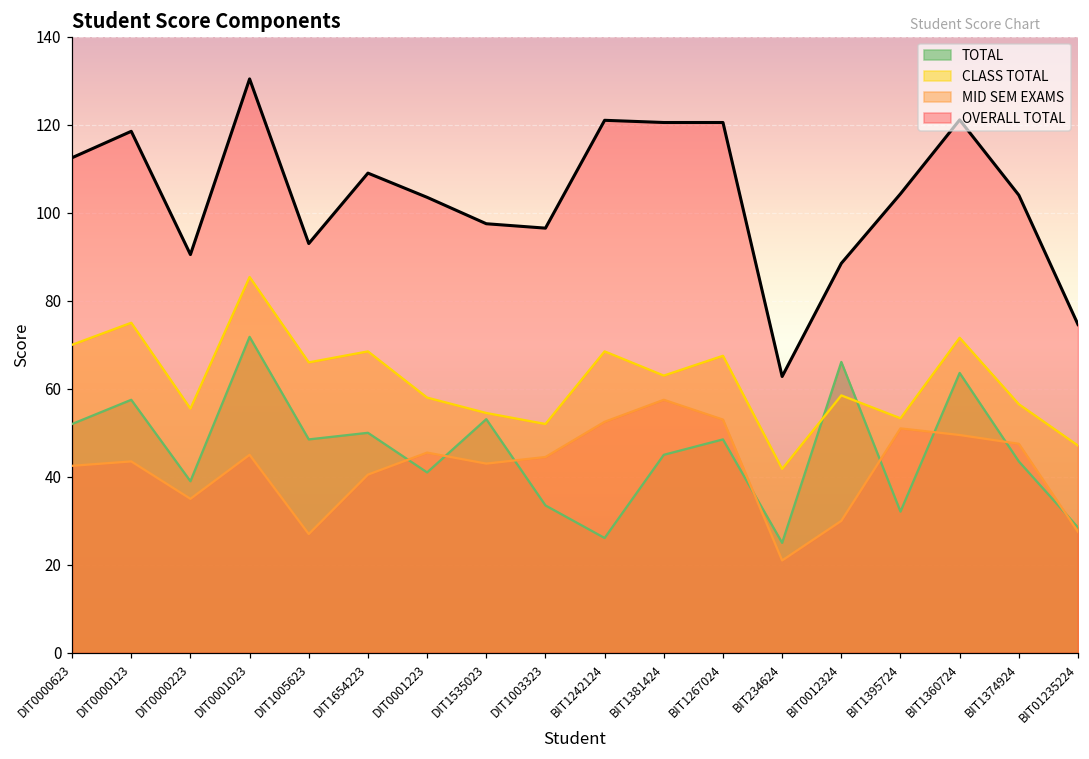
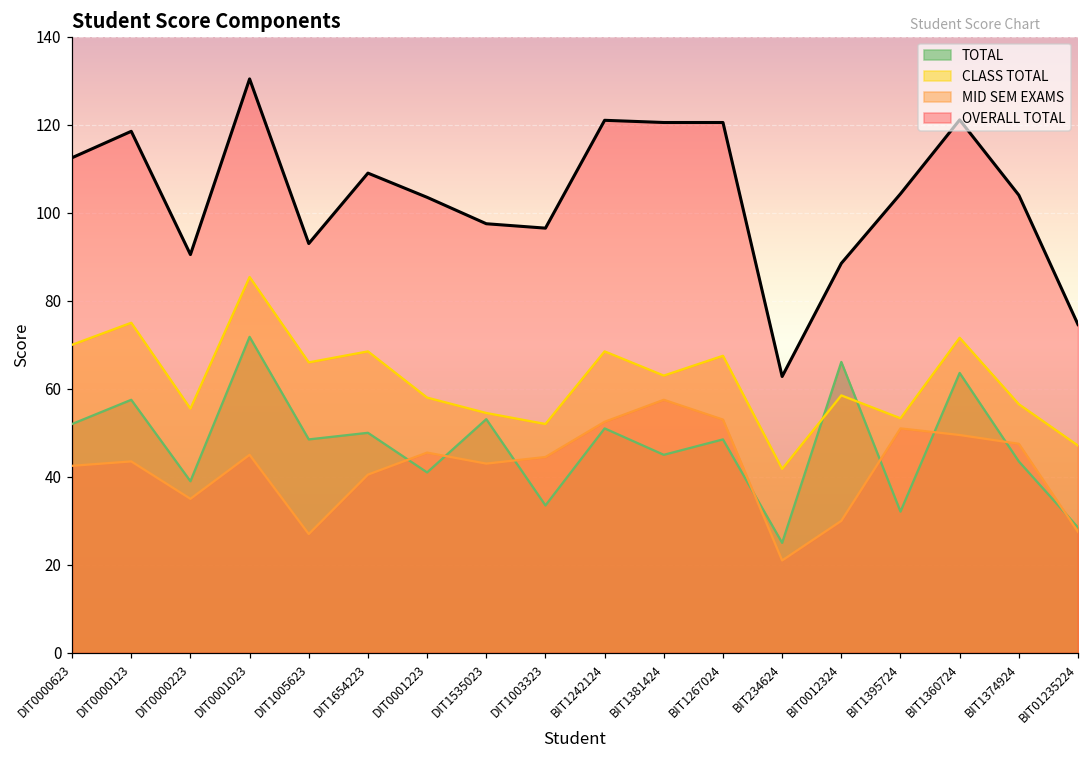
TOTAL, BIT1242124: 26 -> 51
